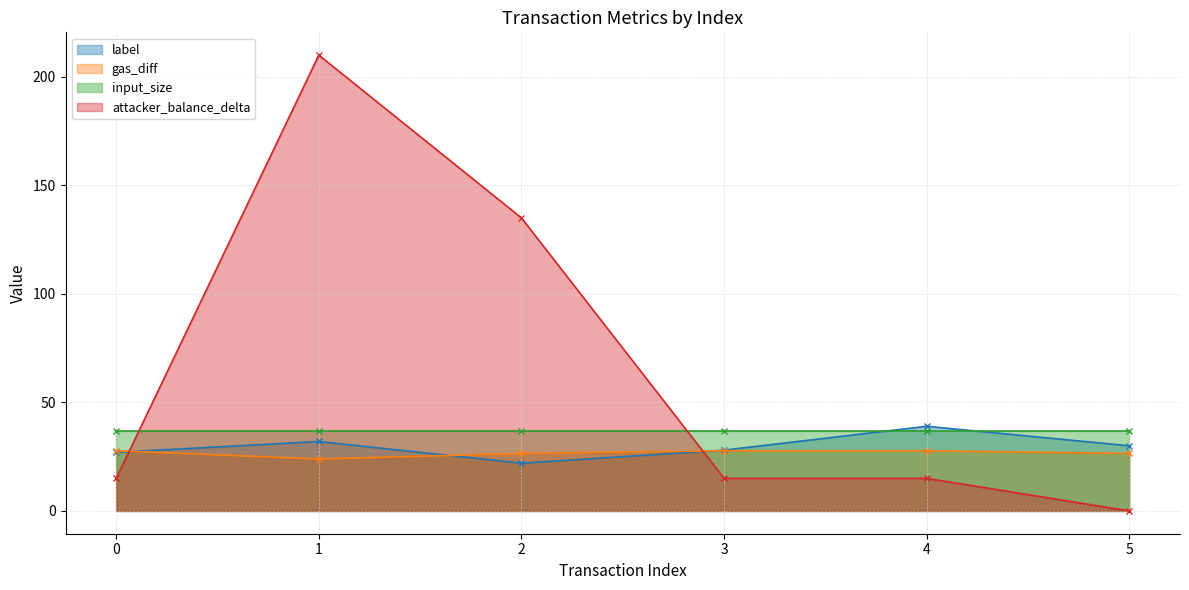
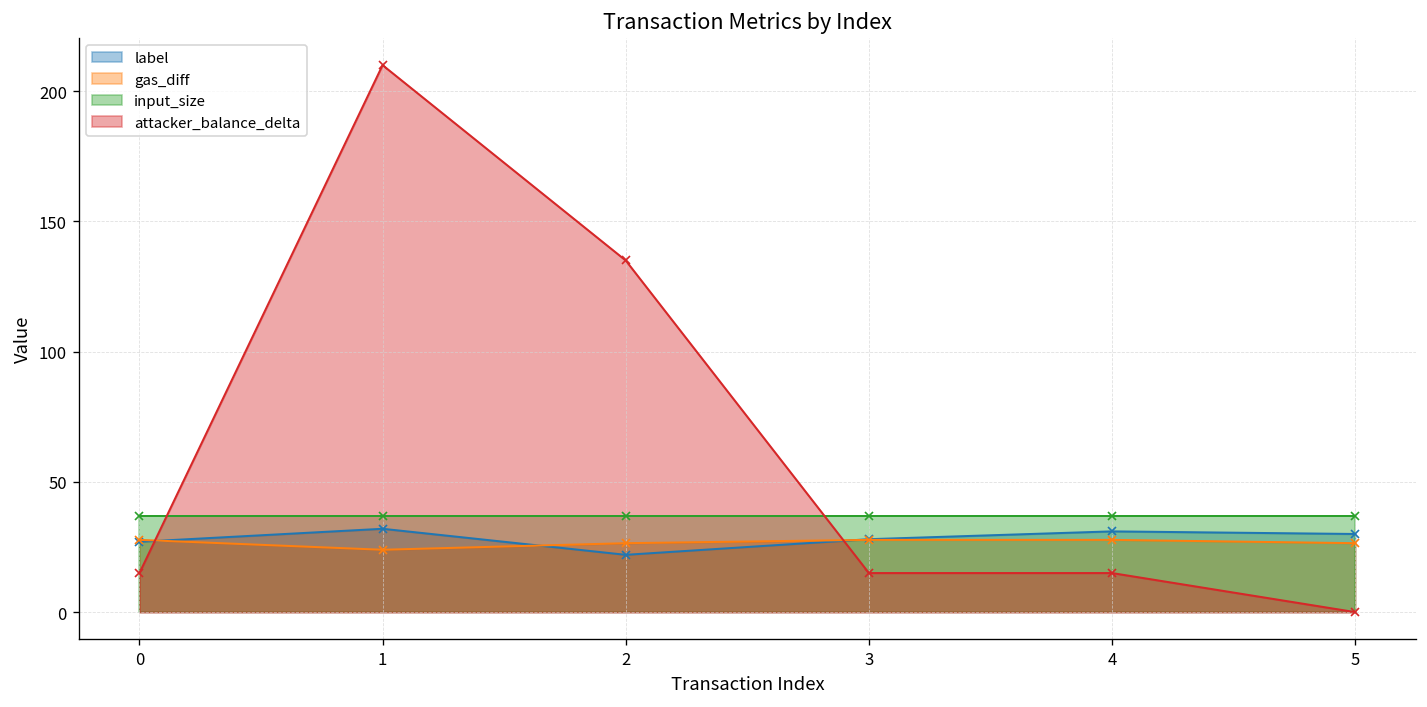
label, 4: 39 -> 31
